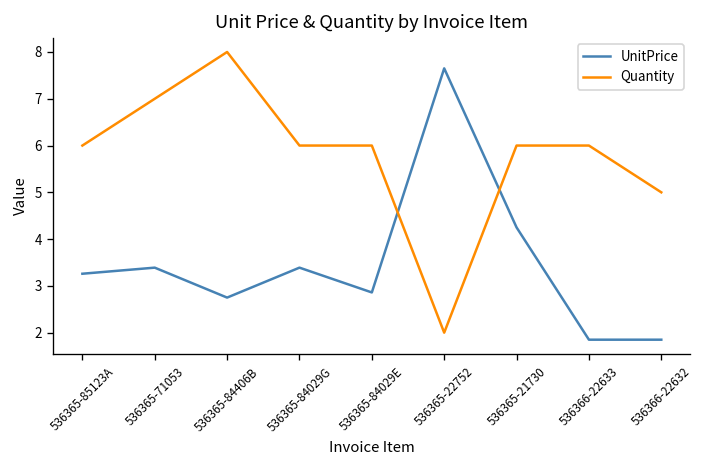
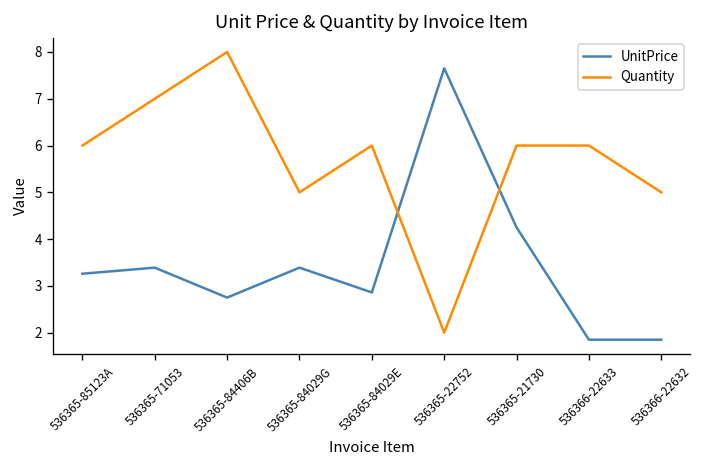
Quantity, 536365-84029G: 6 -> 5
